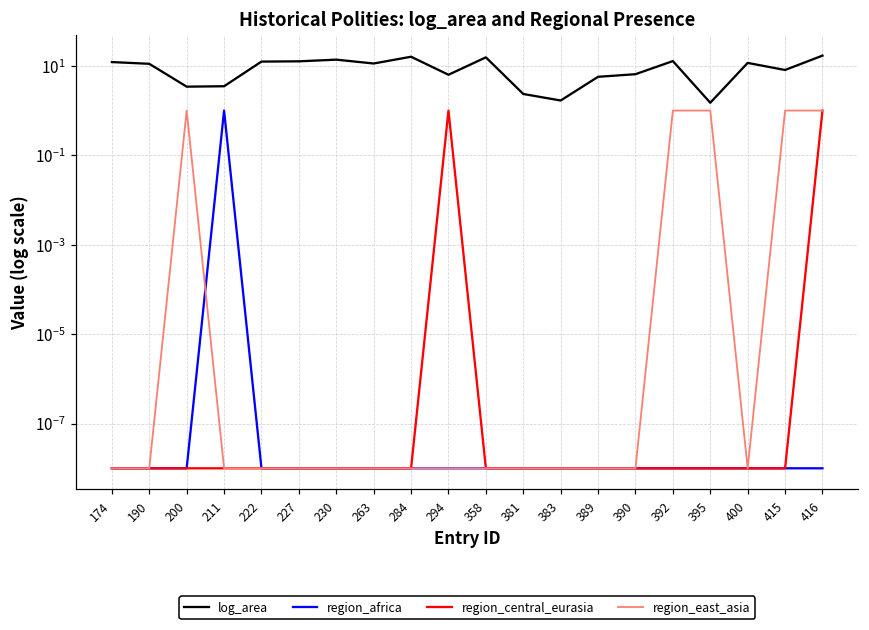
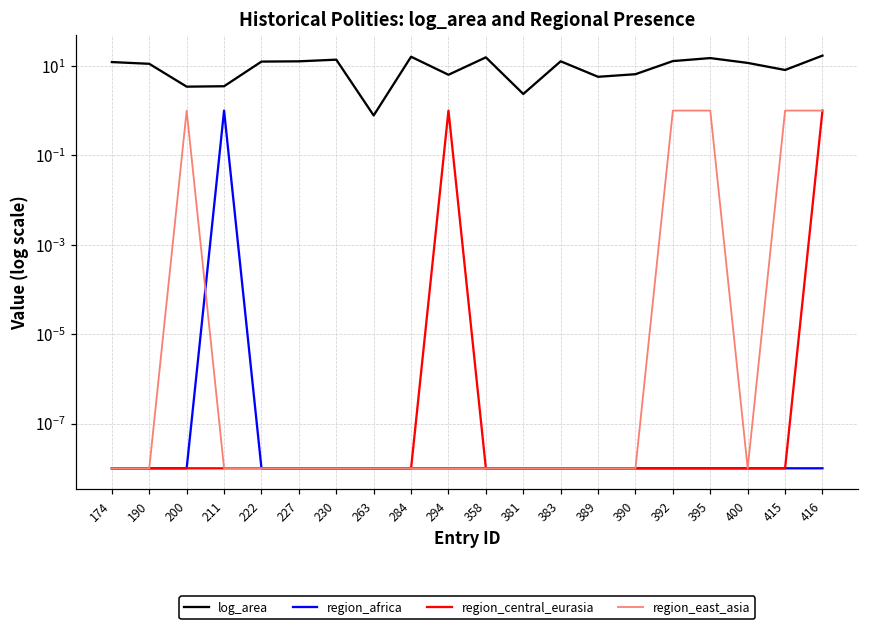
log_area, 263: 11 -> 0.8
log_area, 383: 1.7 -> 13
log_area, 395: 1.5 -> 15
